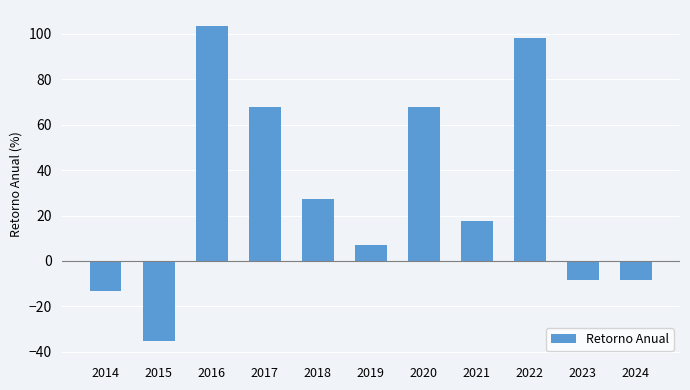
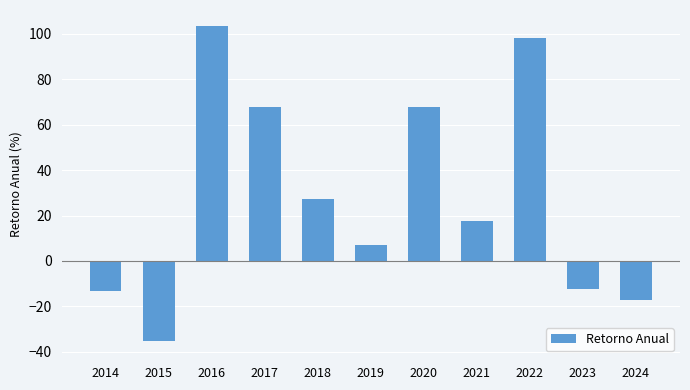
2023: -8 -> -12
2024: -8 -> -17
